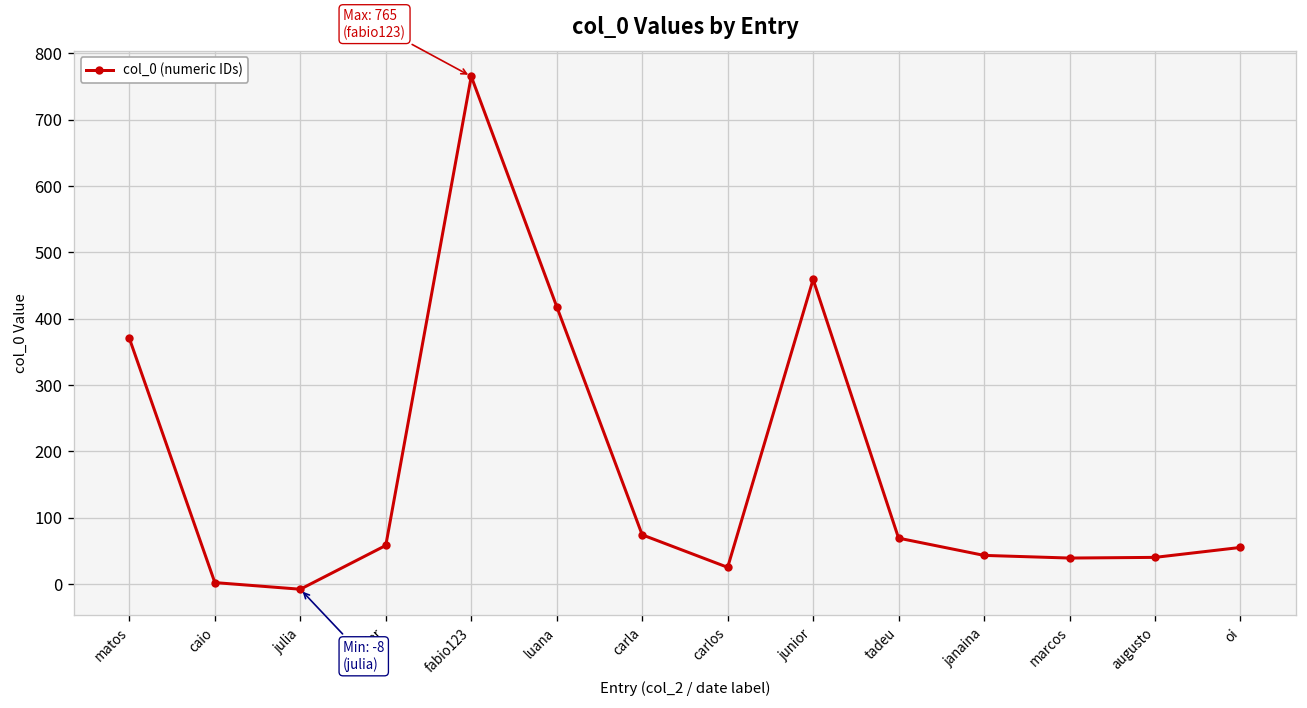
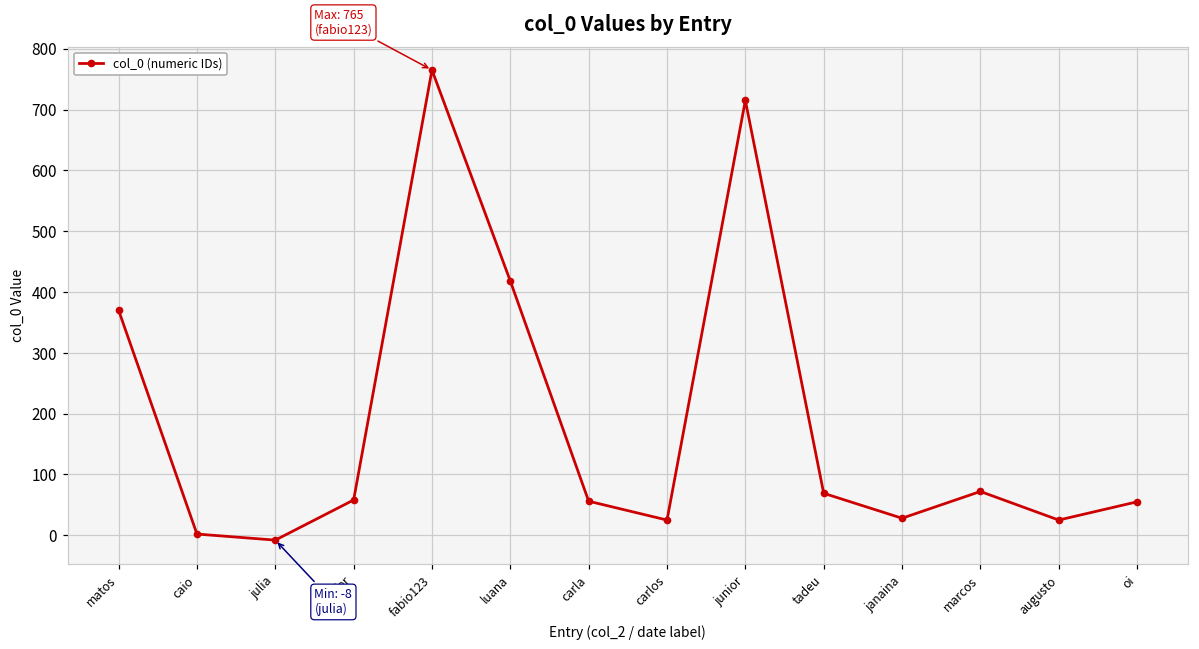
carla: 70 -> 60
junior: 460 -> 720
janaina: 40 -> 30
marcos: 40 -> 70
augusto: 40 -> 30
